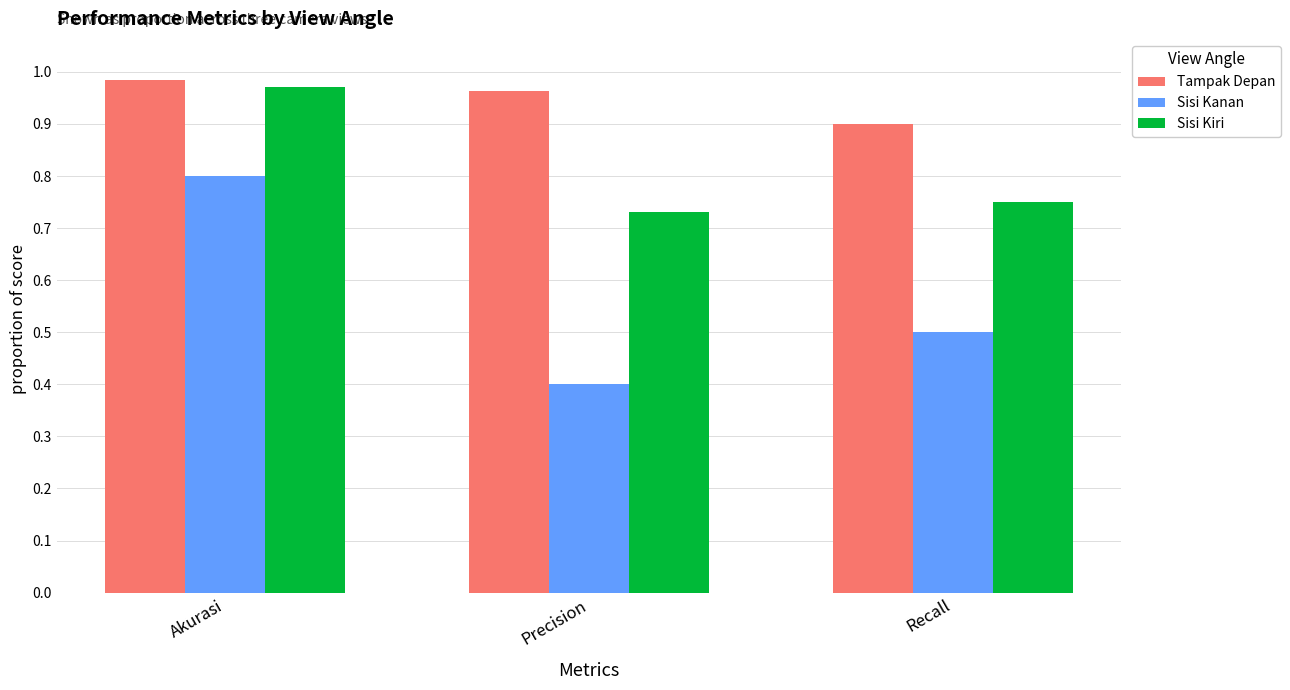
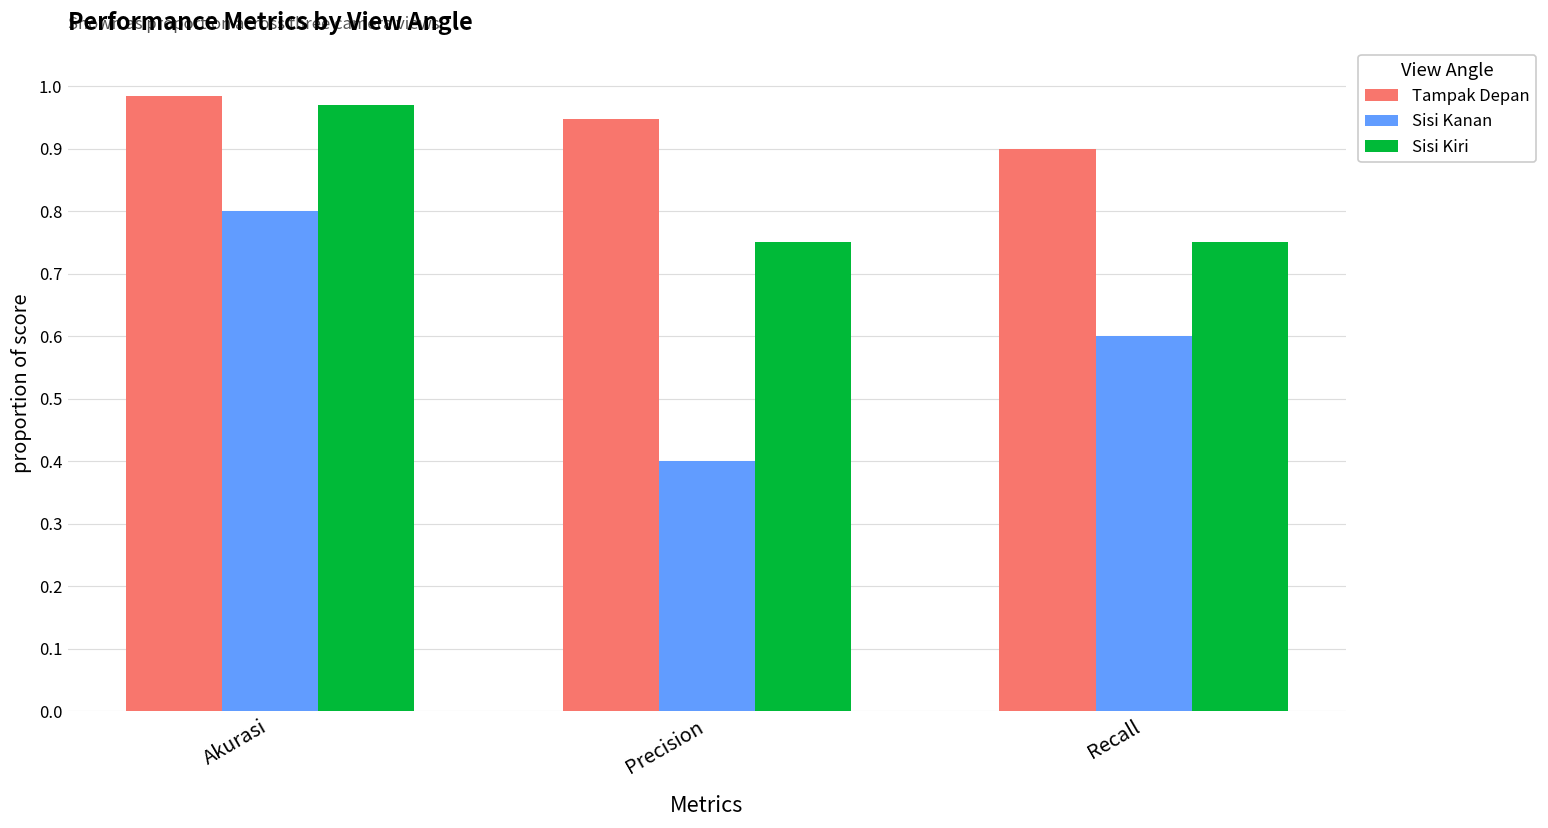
Tampak Depan, Precision: 0.96 -> 0.95
Sisi Kiri, Precision: 0.73 -> 0.75
Sisi Kanan, Recall: 0.5 -> 0.6
